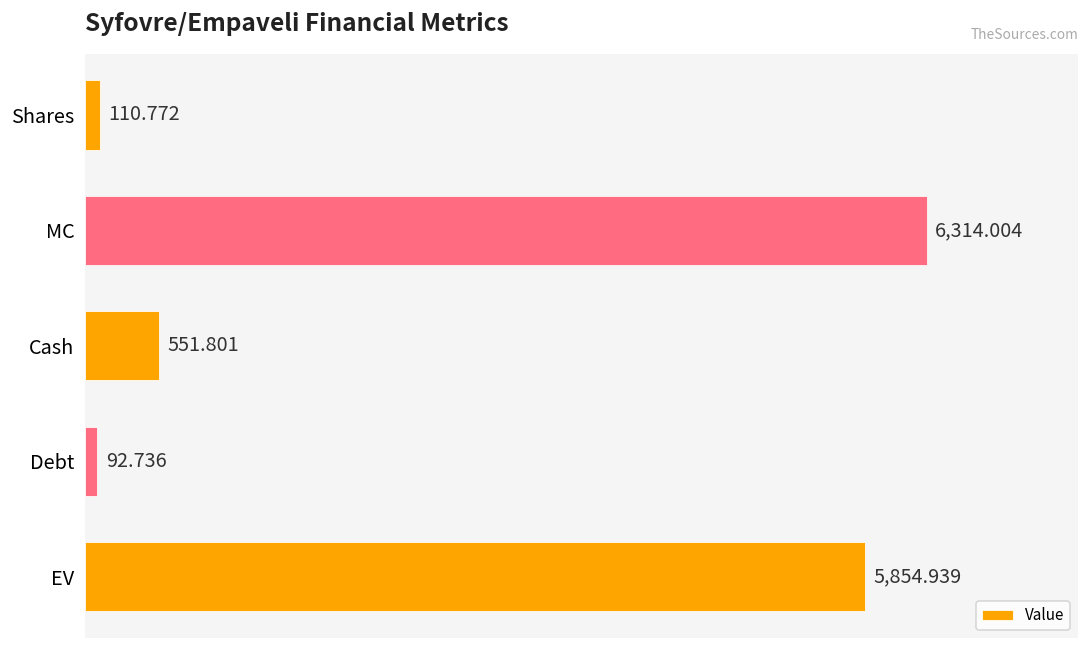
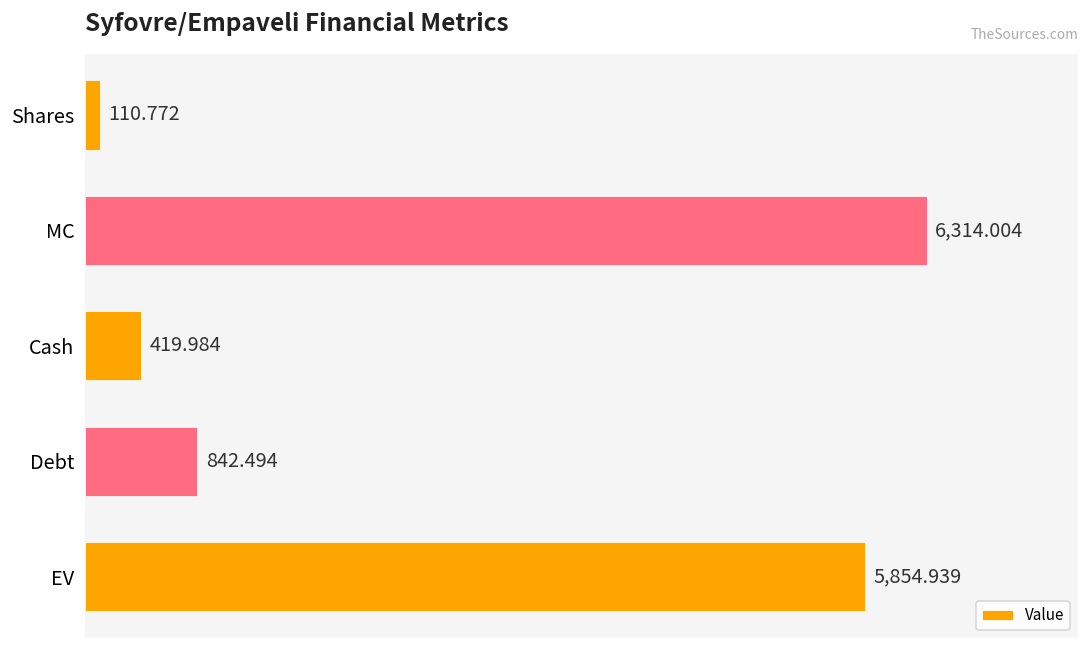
Cash: 551.801 -> 419.984
Debt: 92.736 -> 842.494
